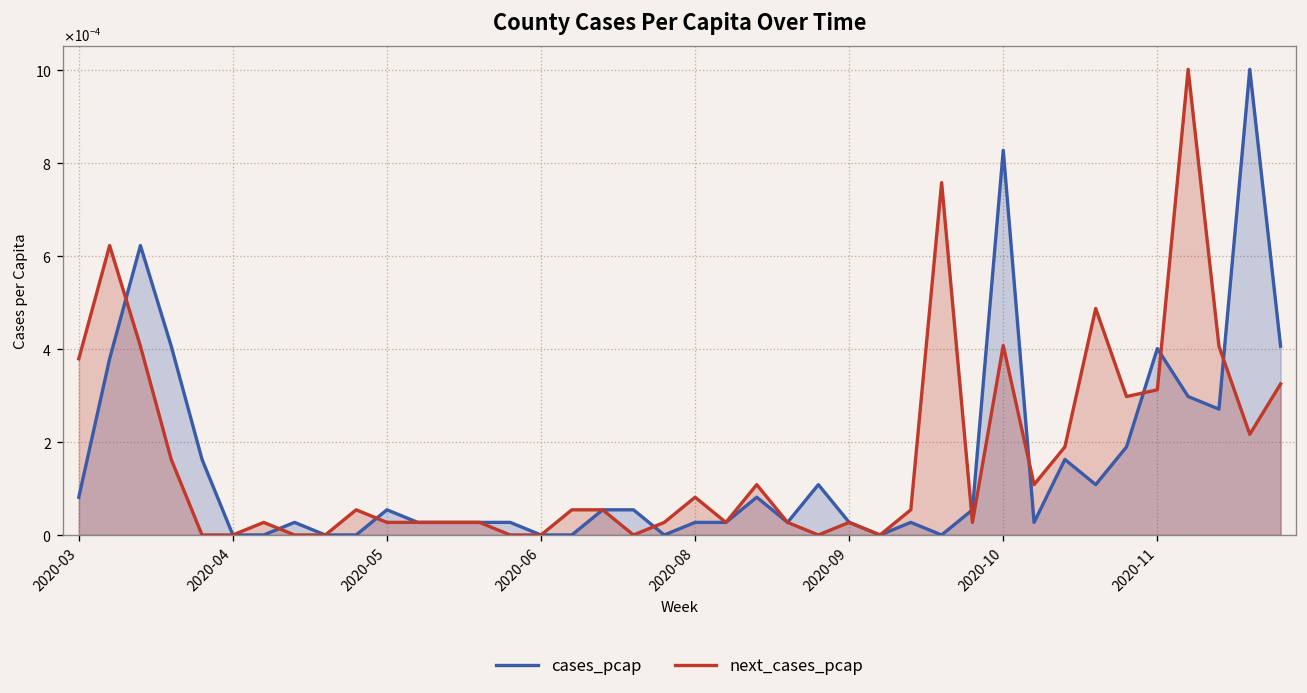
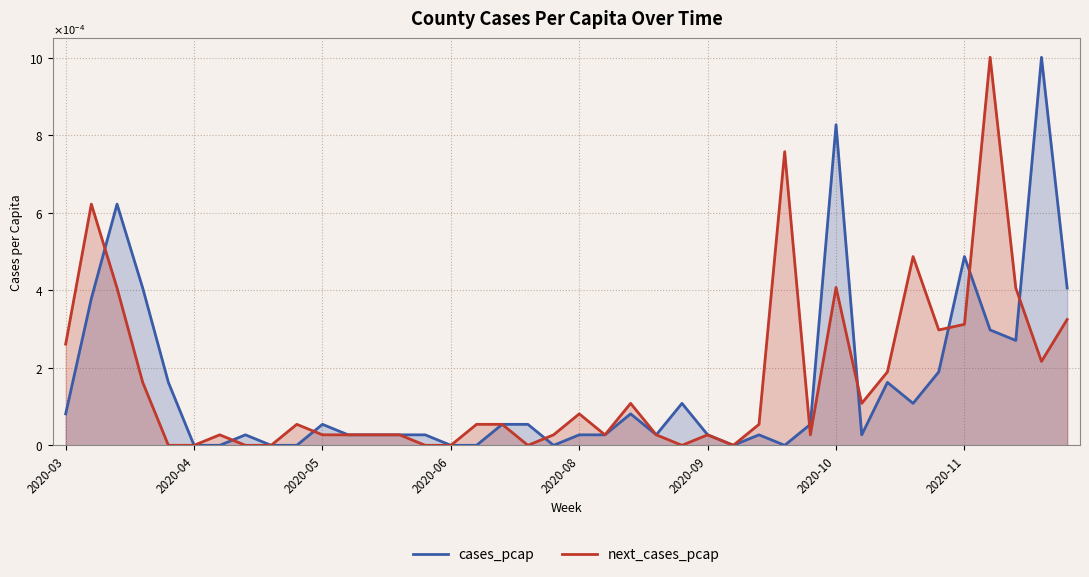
next_cases_pcap, 2020-03: 0.00038 -> 0.00026
cases_pcap, 2020-11: 0.00040 -> 0.00049
